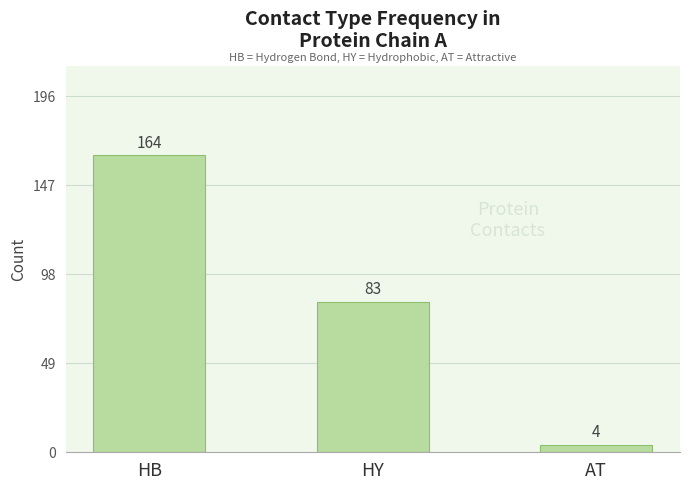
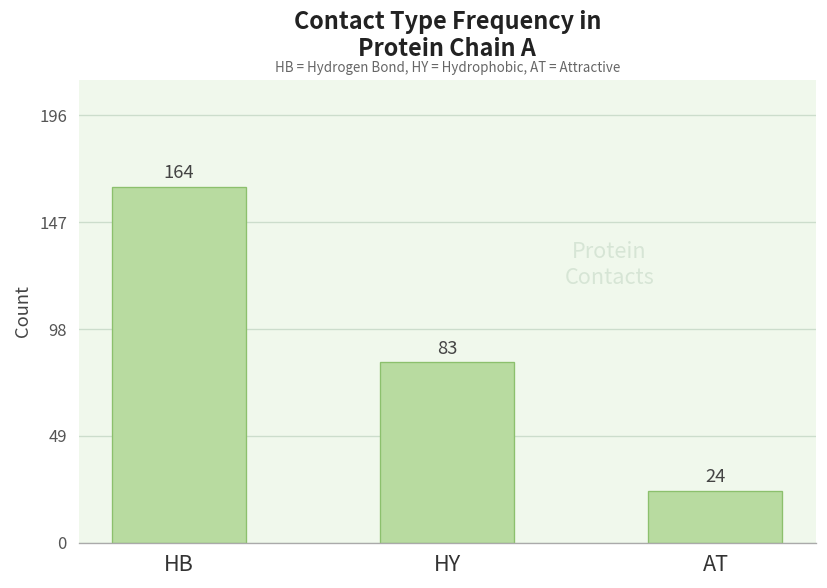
AT: 4 -> 24
